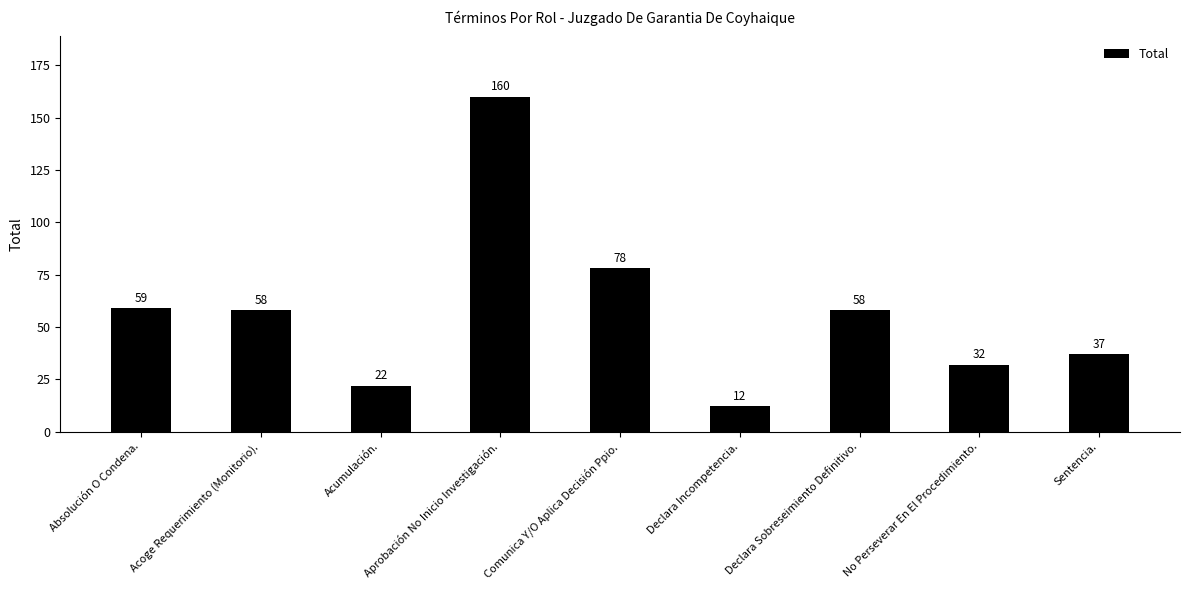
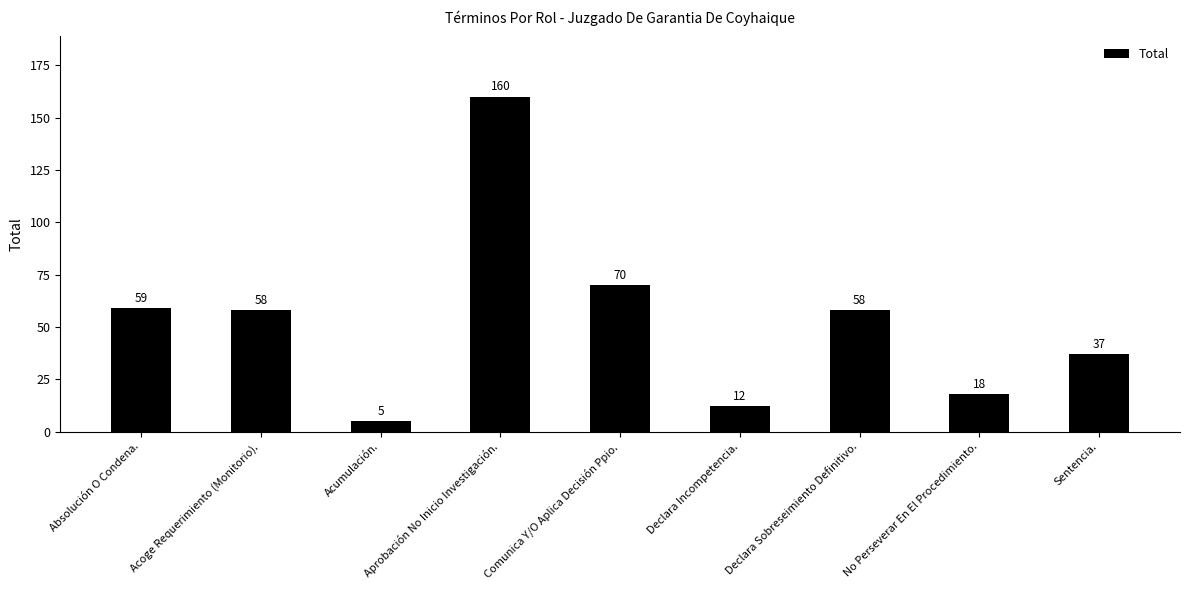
Acumulación.: 22 -> 5
Comunica Y/O Aplica Decisión Ppio.: 78 -> 70
No Perseverar En El Procedimiento.: 32 -> 18
